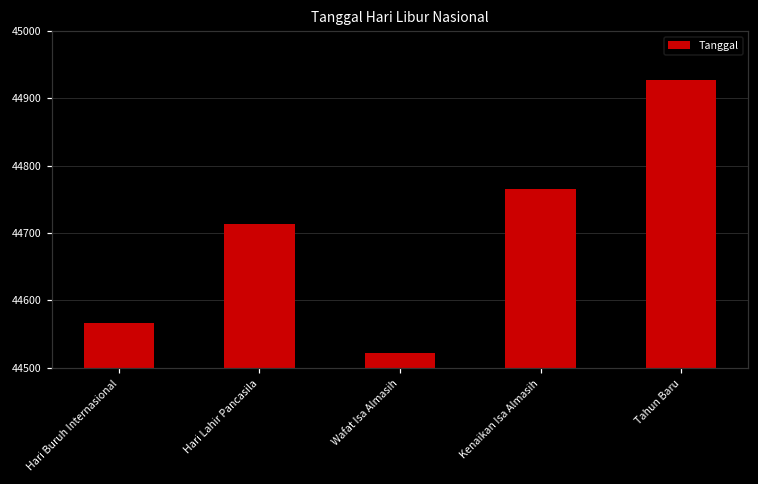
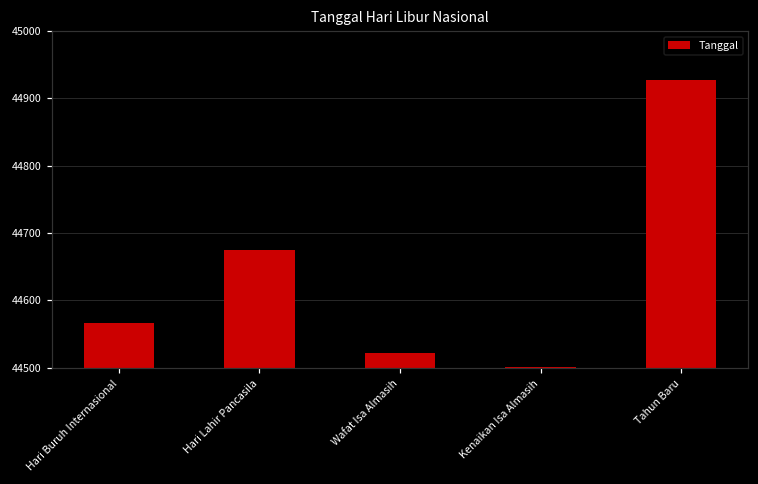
Hari Lahir Pancasila: 44710 -> 44680
Kenaikan Isa Almasih: 44770 -> 44500
